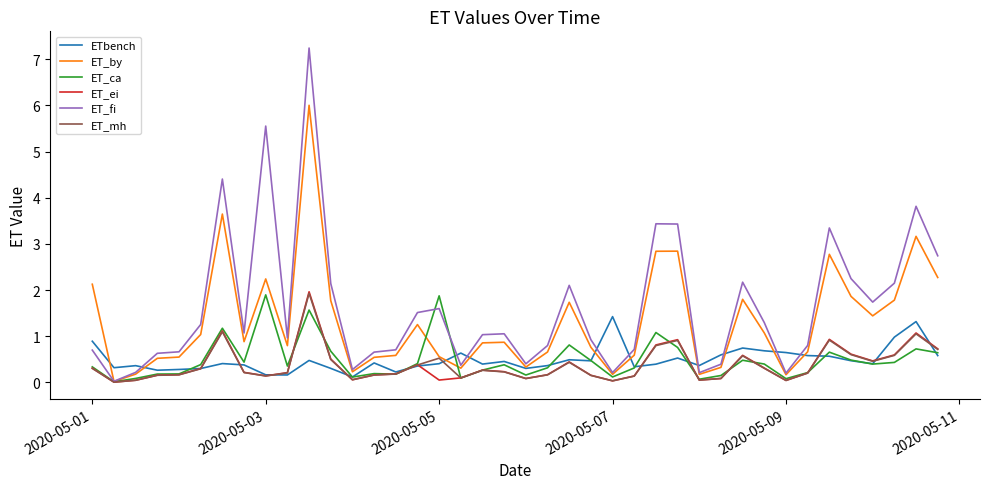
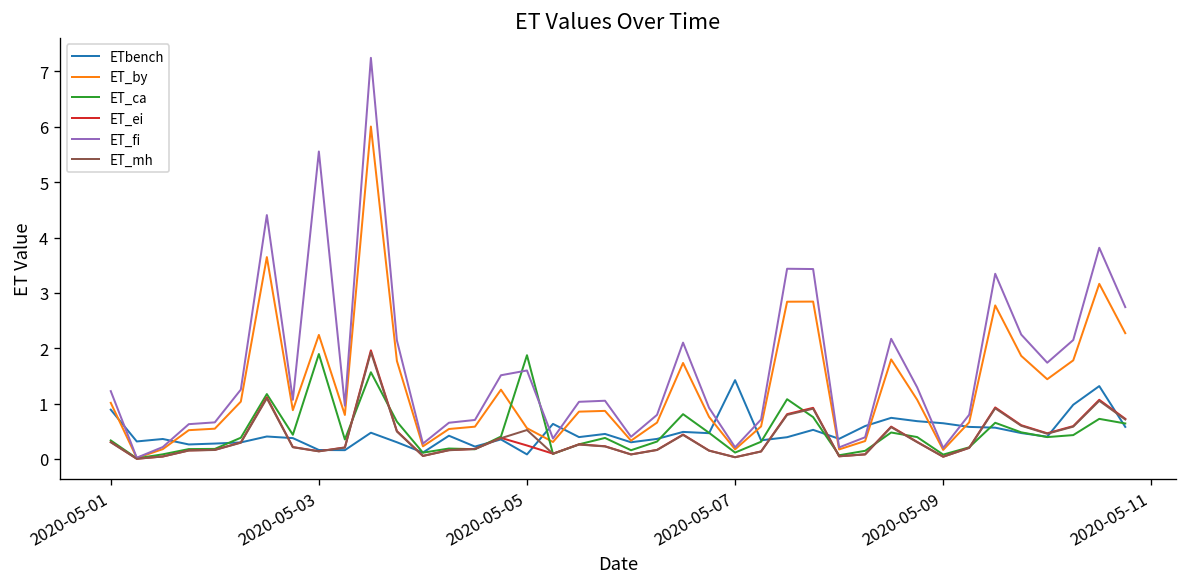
ET_by, 2020-05-01: 2.1 -> 1.0
ET_fi, 2020-05-01: 0.7 -> 1.2
ETbench, 2020-05-05: 0.4 -> 0.1
ET_ei, 2020-05-05: 0.0 -> 0.2
